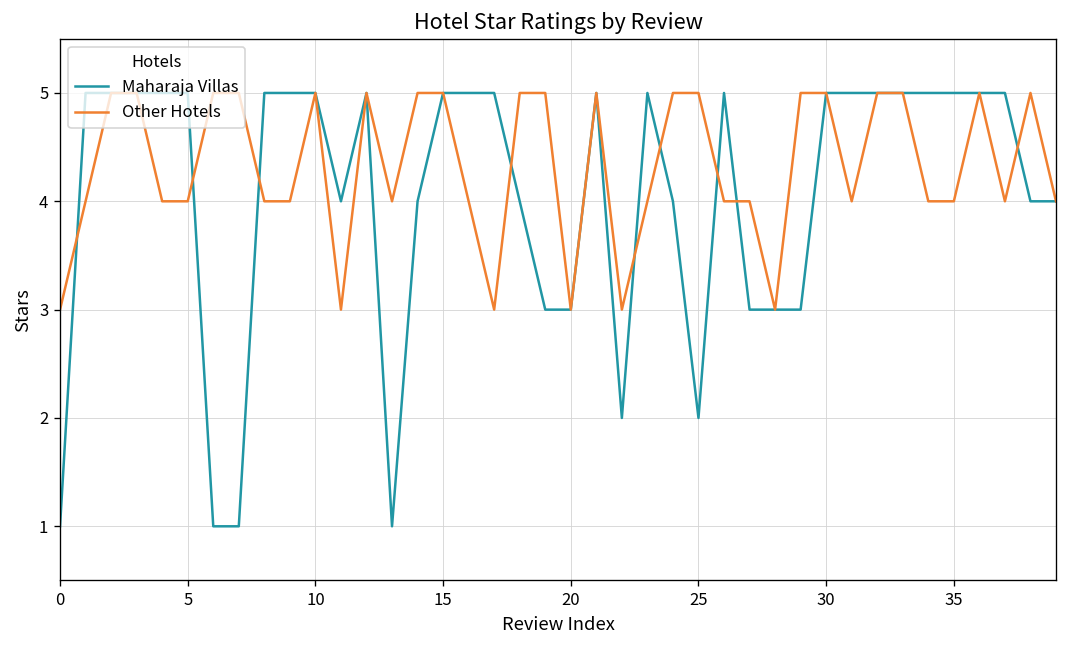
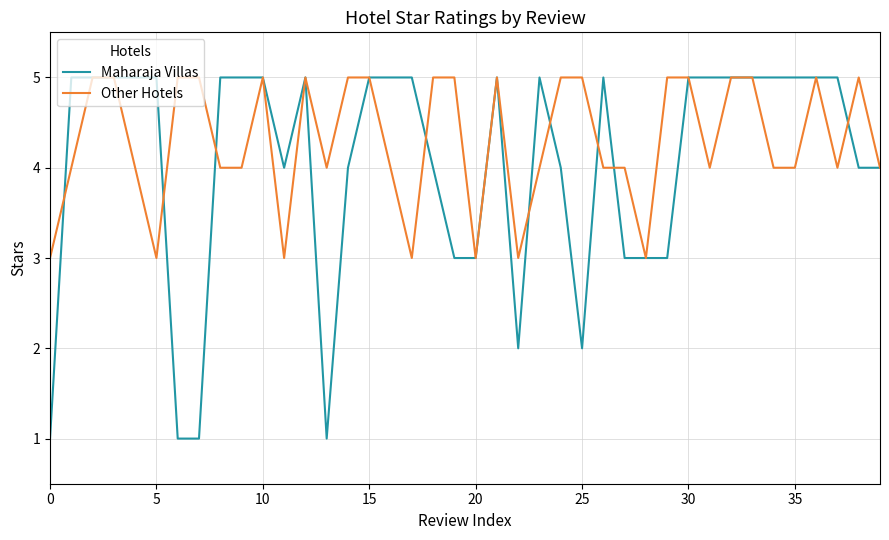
Other Hotels, 5: 4 -> 3
